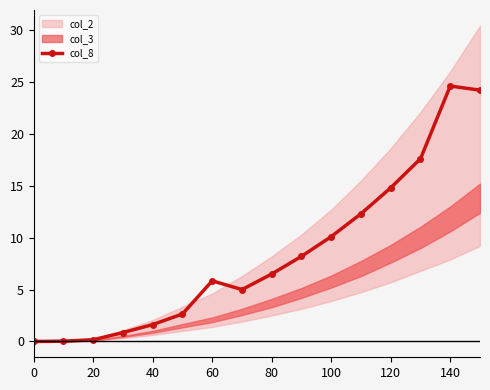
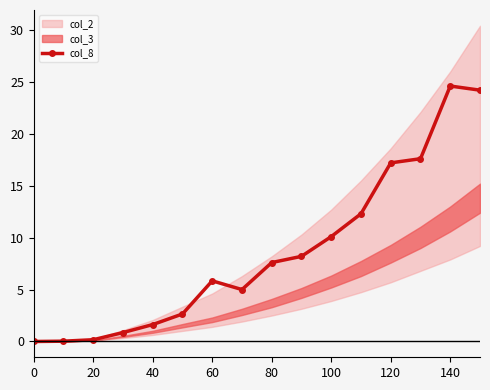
col_8, 80: 6.5 -> 7.6
col_8, 120: 14.8 -> 17.2
